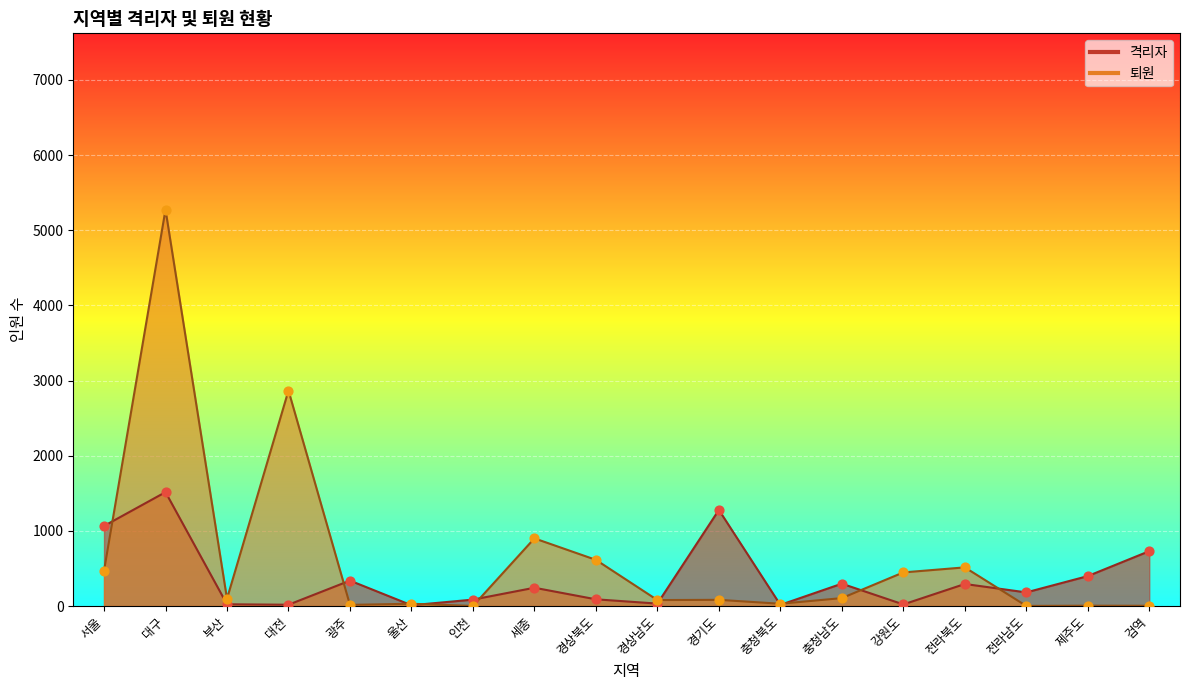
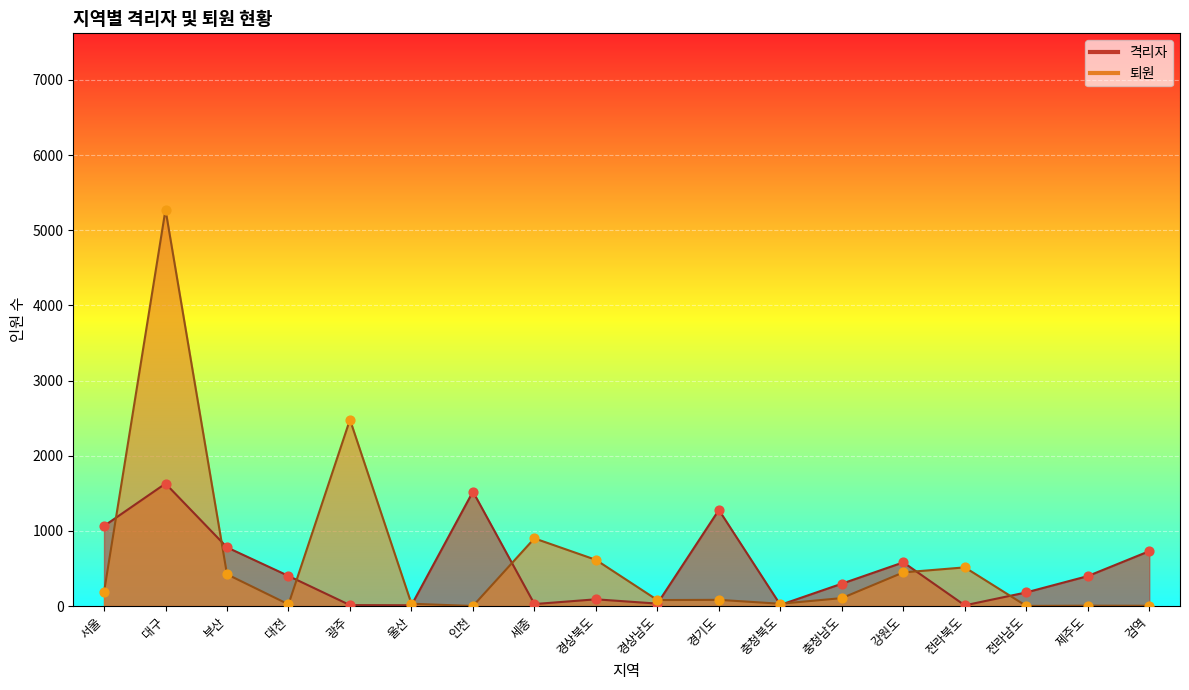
퇴원, 서울: 500 -> 200
격리자, 대구: 1500 -> 1600
격리자, 부산: 0 -> 800
퇴원, 부산: 100 -> 400
격리자, 대전: 0 -> 400
퇴원, 대전: 2900 -> 0
격리자, 광주: 300 -> 0
퇴원, 광주: 0 -> 2500
격리자, 인천: 100 -> 1500
격리자, 세종: 200 -> 0
격리자, 강원도: 0 -> 600
격리자, 전라북도: 300 -> 0
